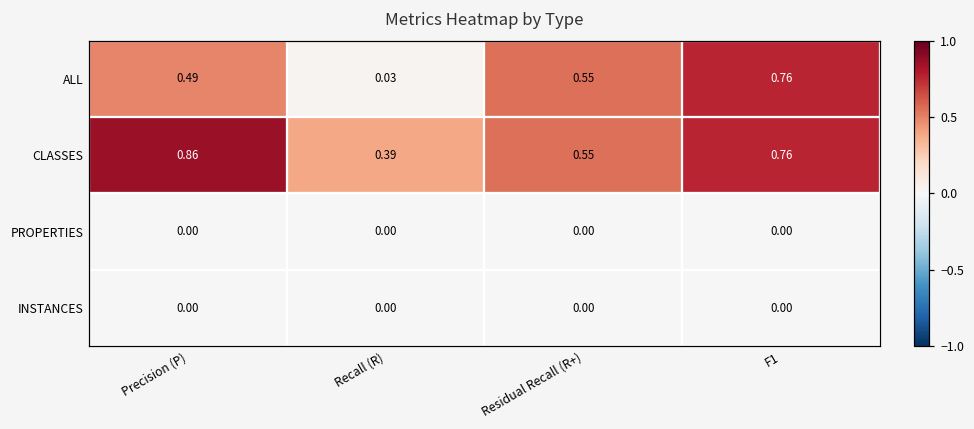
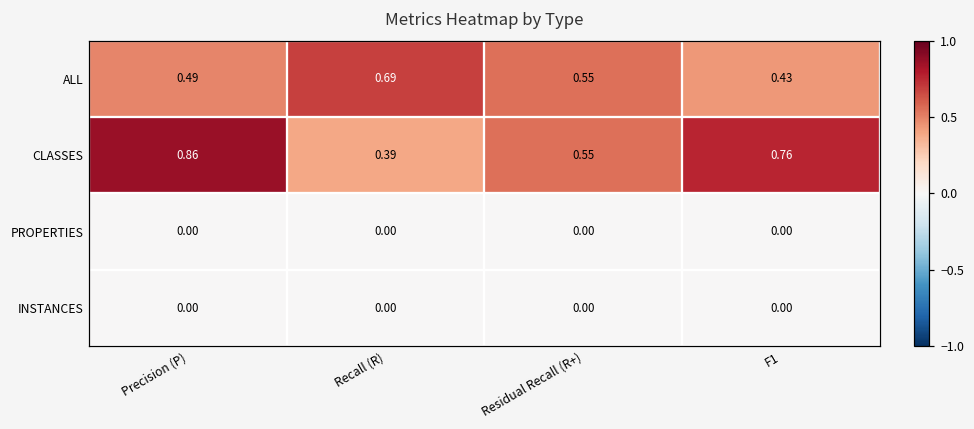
ALL, Recall (R): 0.03 -> 0.69
ALL, F1: 0.76 -> 0.43
